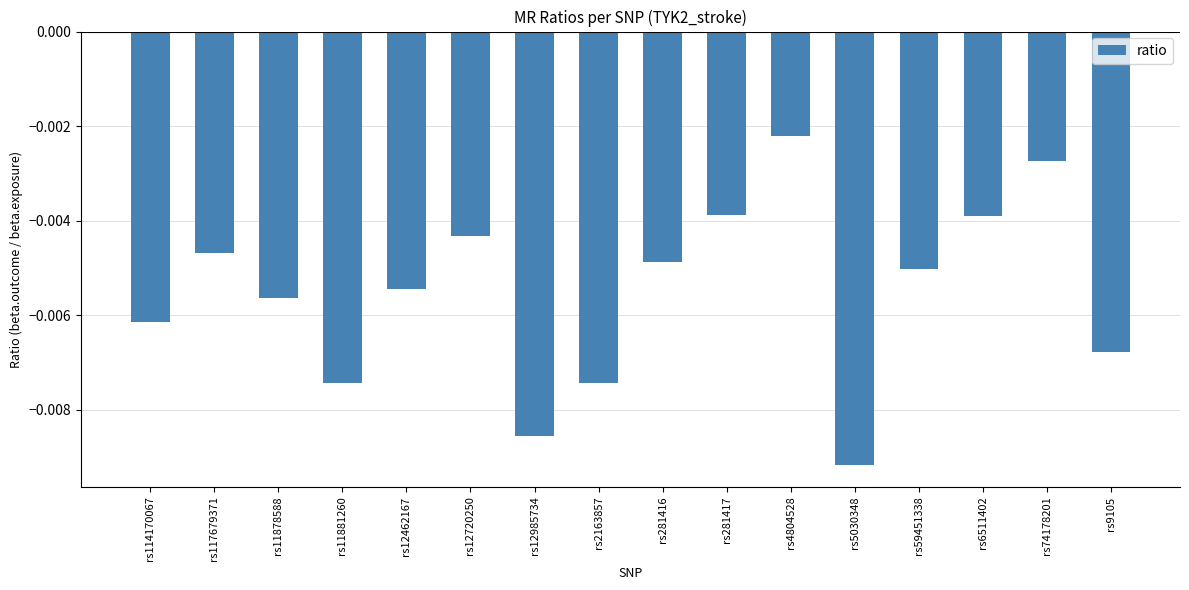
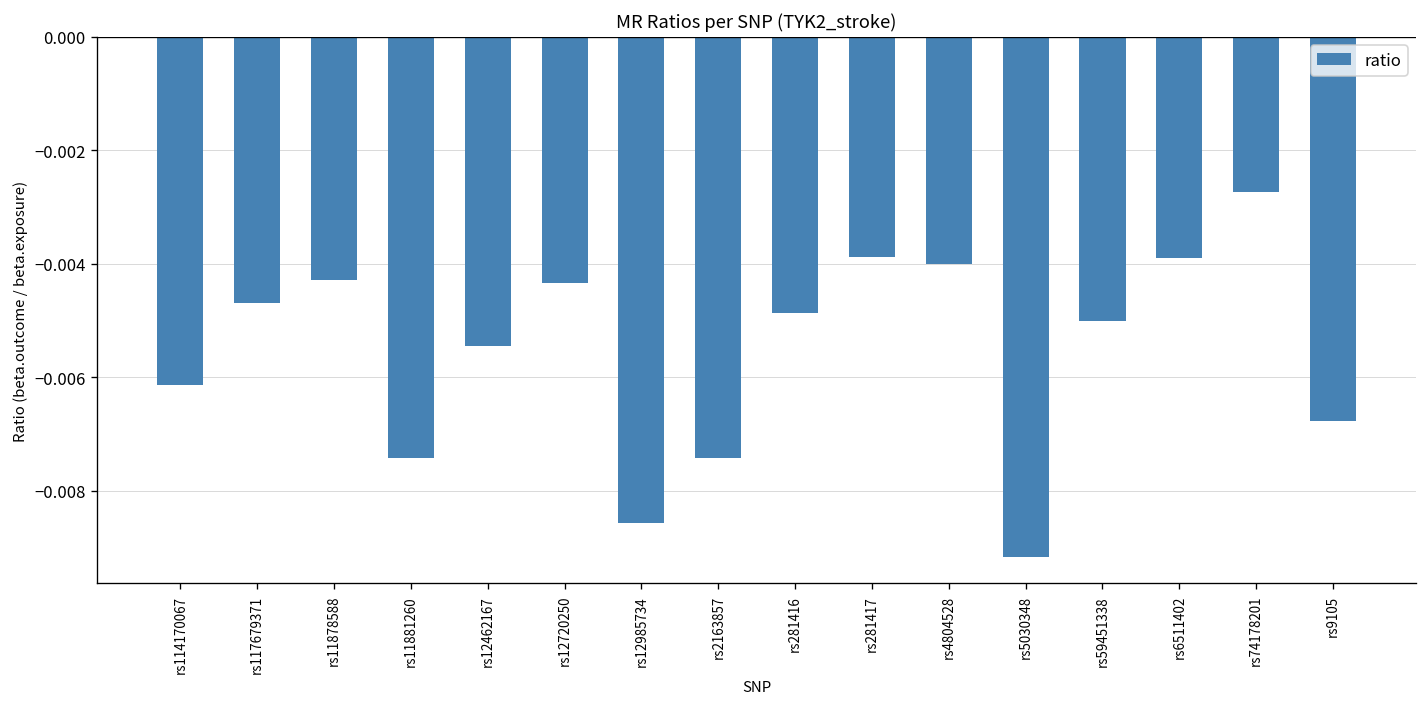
rs11878588: -0.0056 -> -0.0043
rs4804528: -0.0022 -> -0.0040
